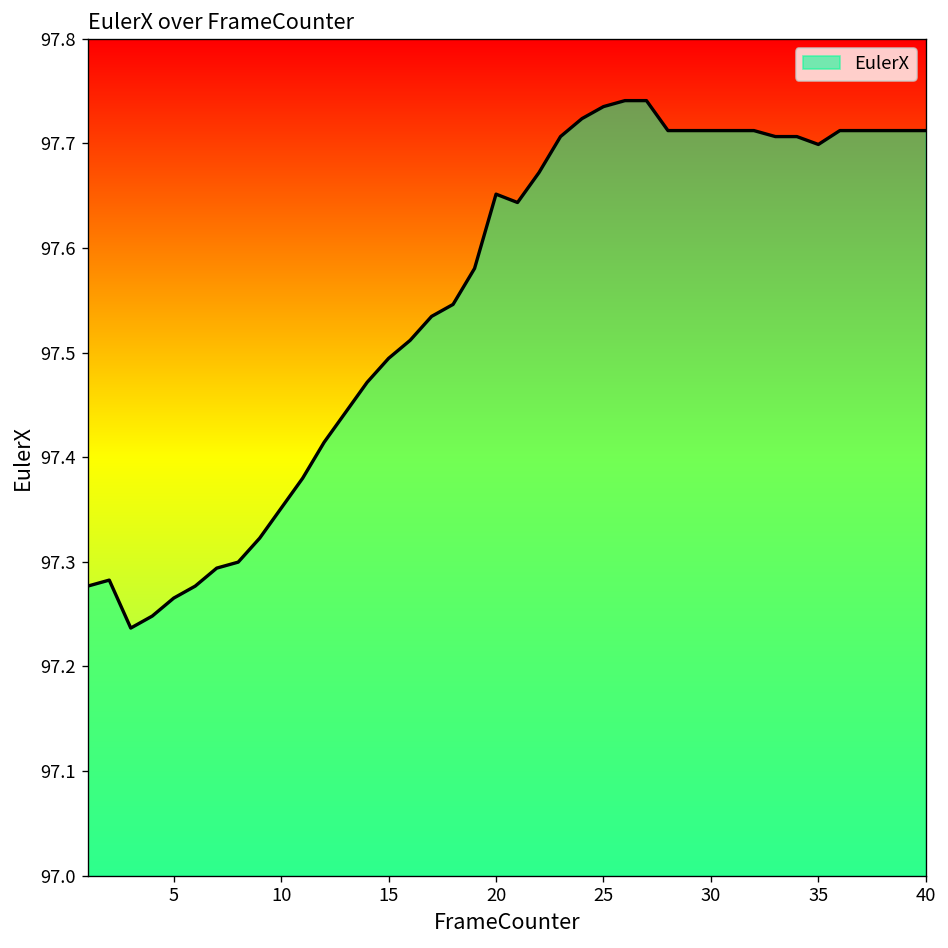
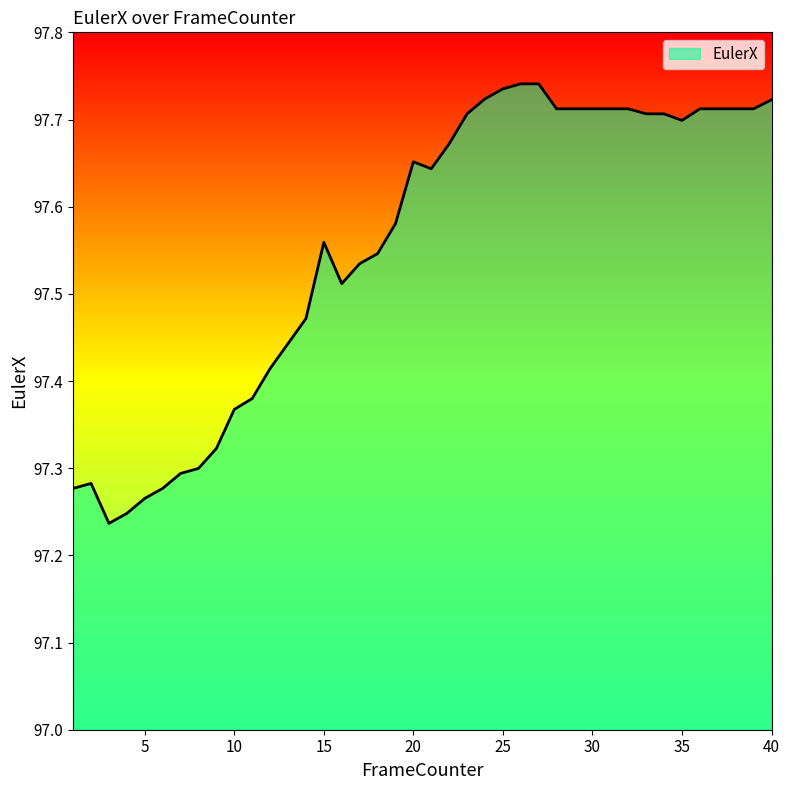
10: 97.35 -> 97.37
15: 97.49 -> 97.56
40: 97.71 -> 97.72
